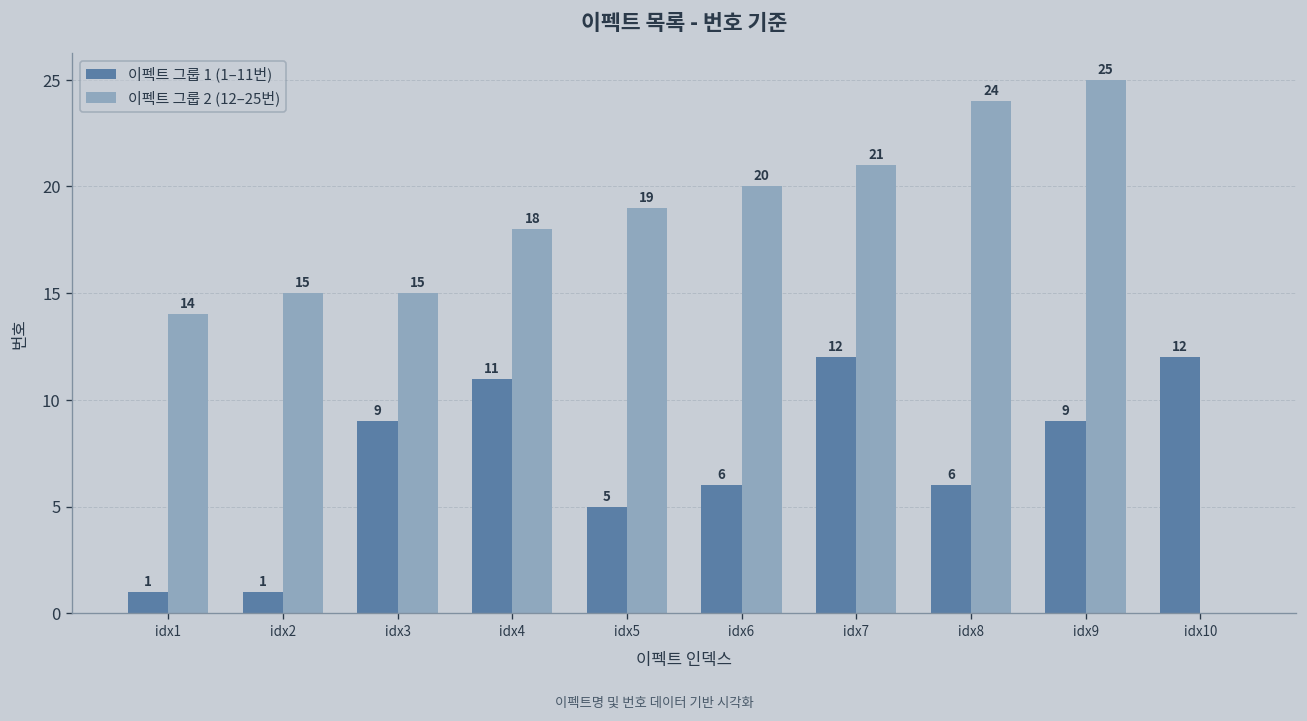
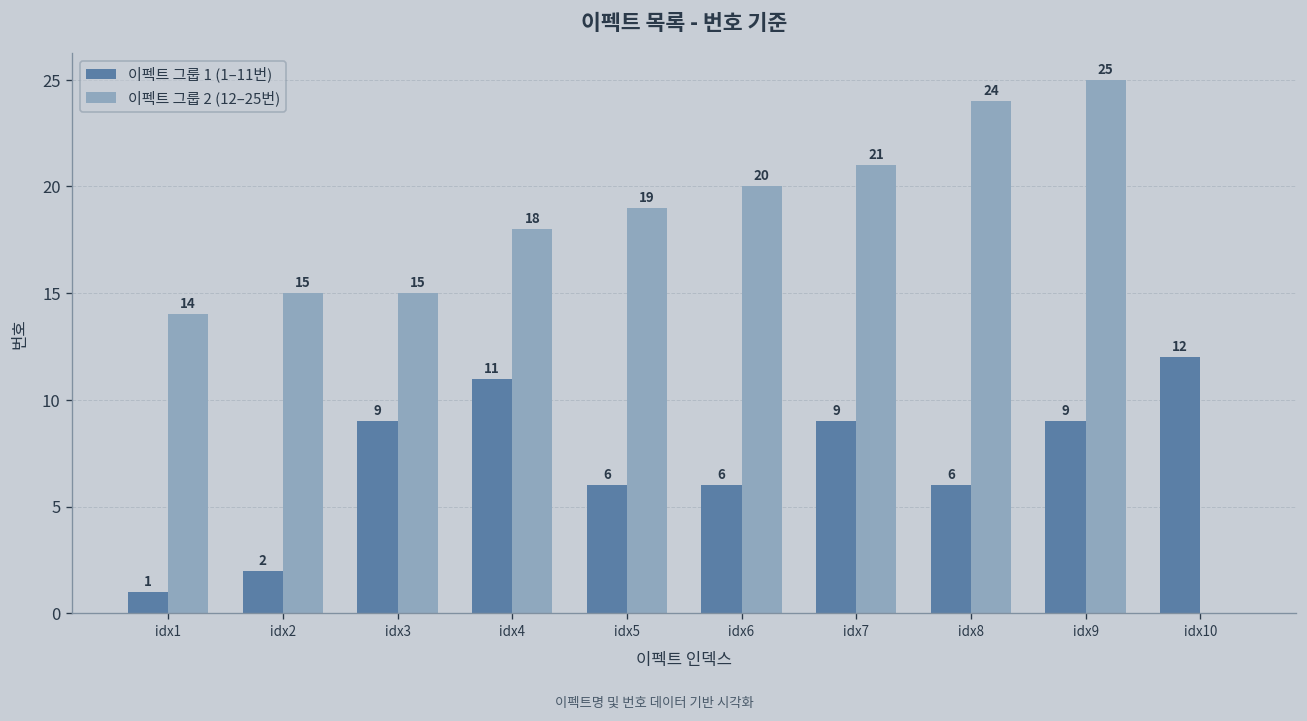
이펙트 그룹 1 (1–11번), idx2: 1 -> 2
이펙트 그룹 1 (1–11번), idx5: 5 -> 6
이펙트 그룹 1 (1–11번), idx7: 12 -> 9
